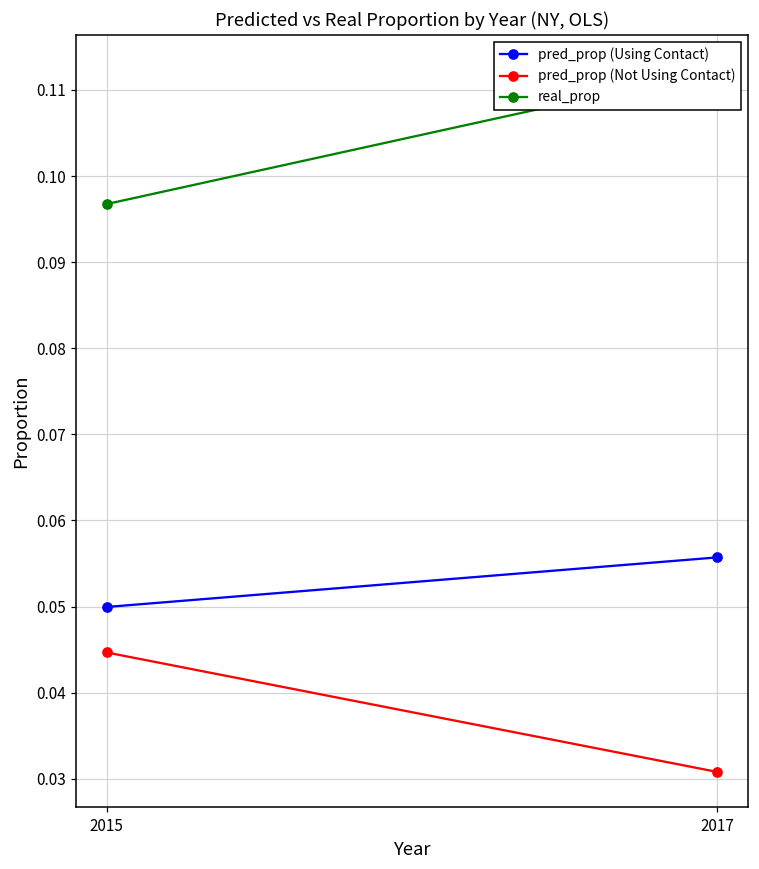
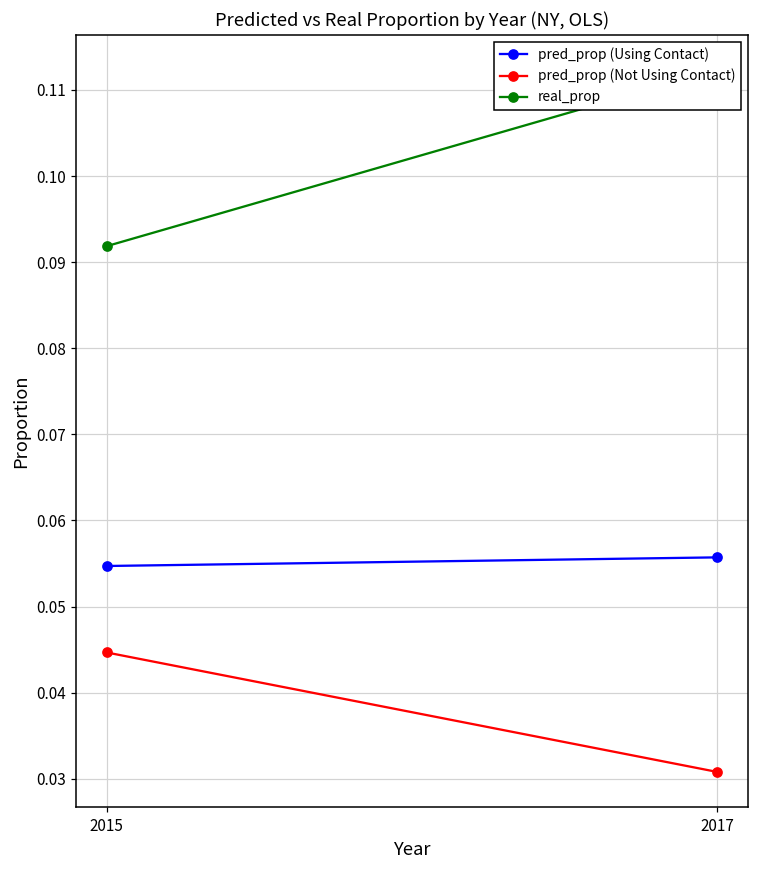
pred_prop (Using Contact), 2015: 0.050 -> 0.055
real_prop, 2015: 0.097 -> 0.092
